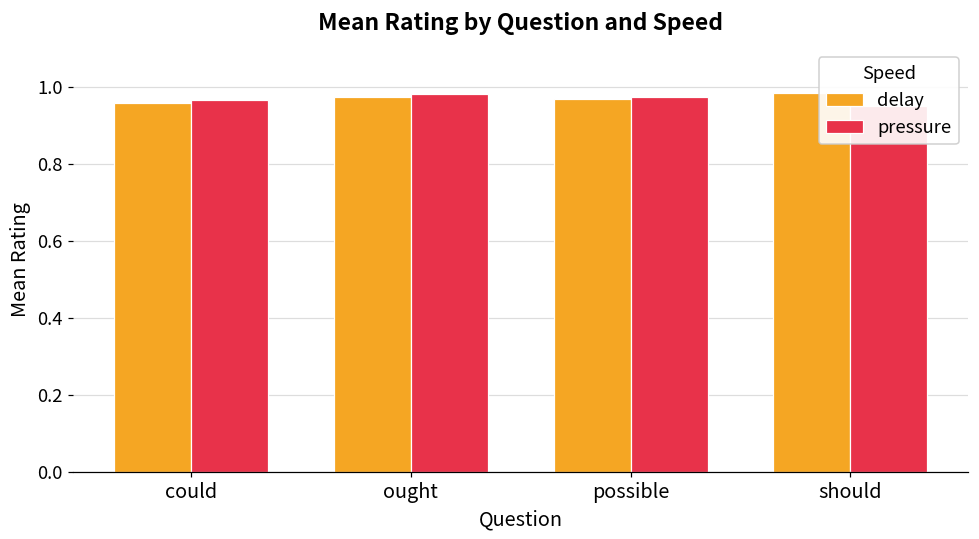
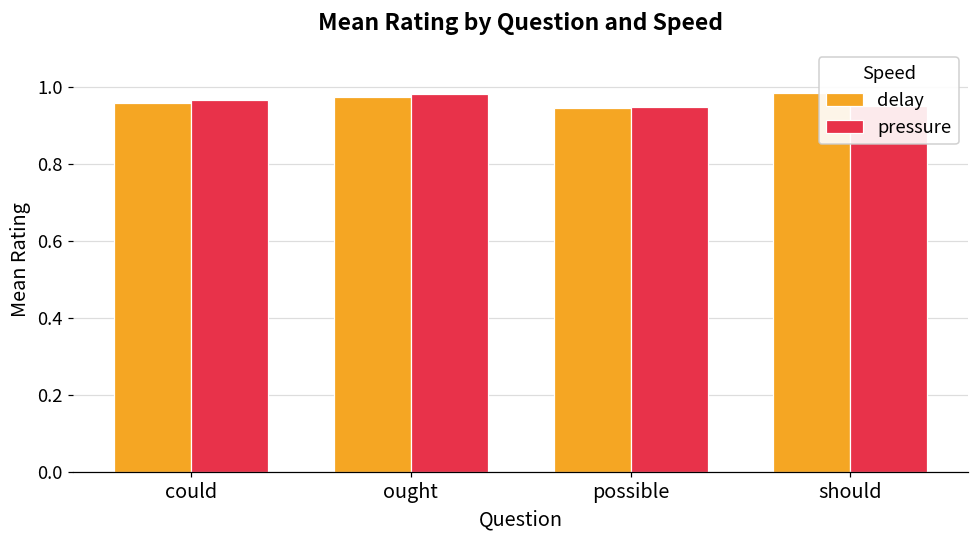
delay, possible: 0.97 -> 0.94
pressure, possible: 0.97 -> 0.95
